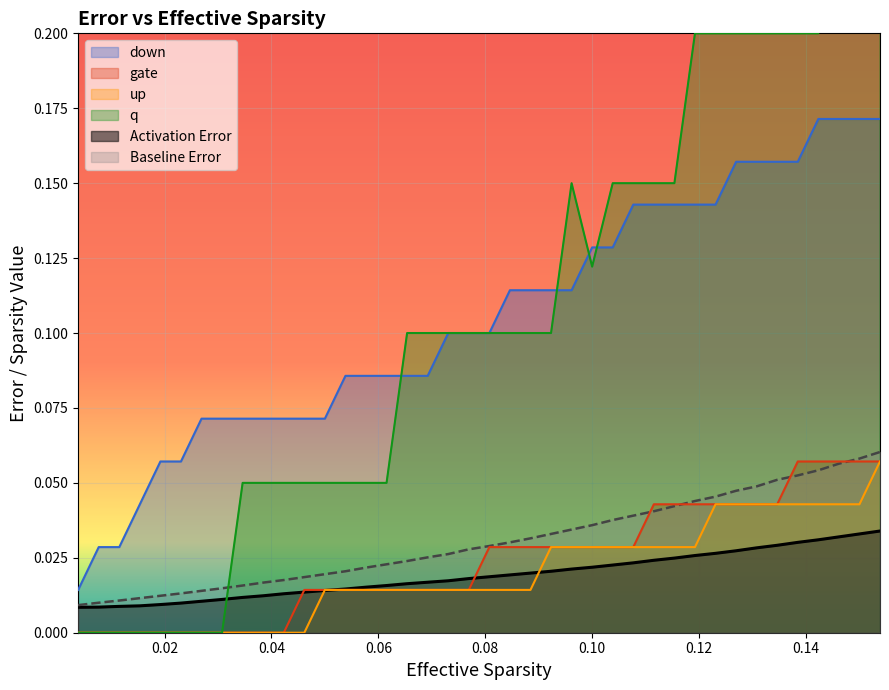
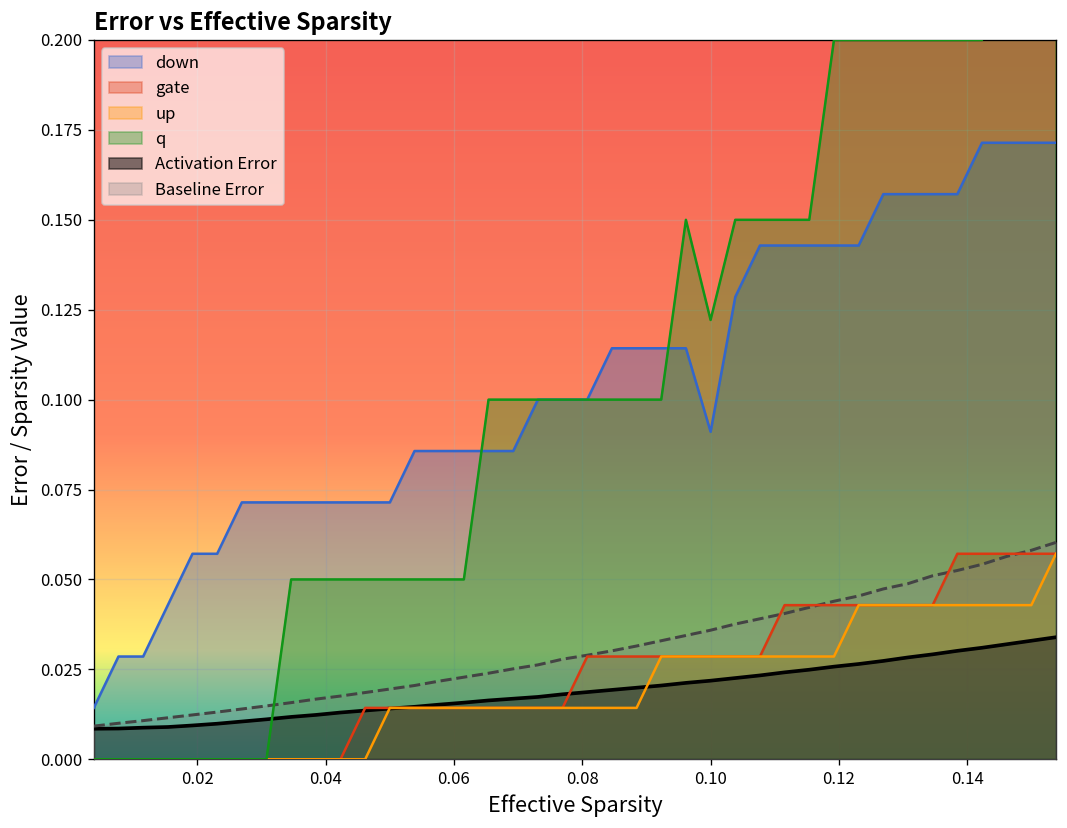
down, 0.10: 0.129 -> 0.091
